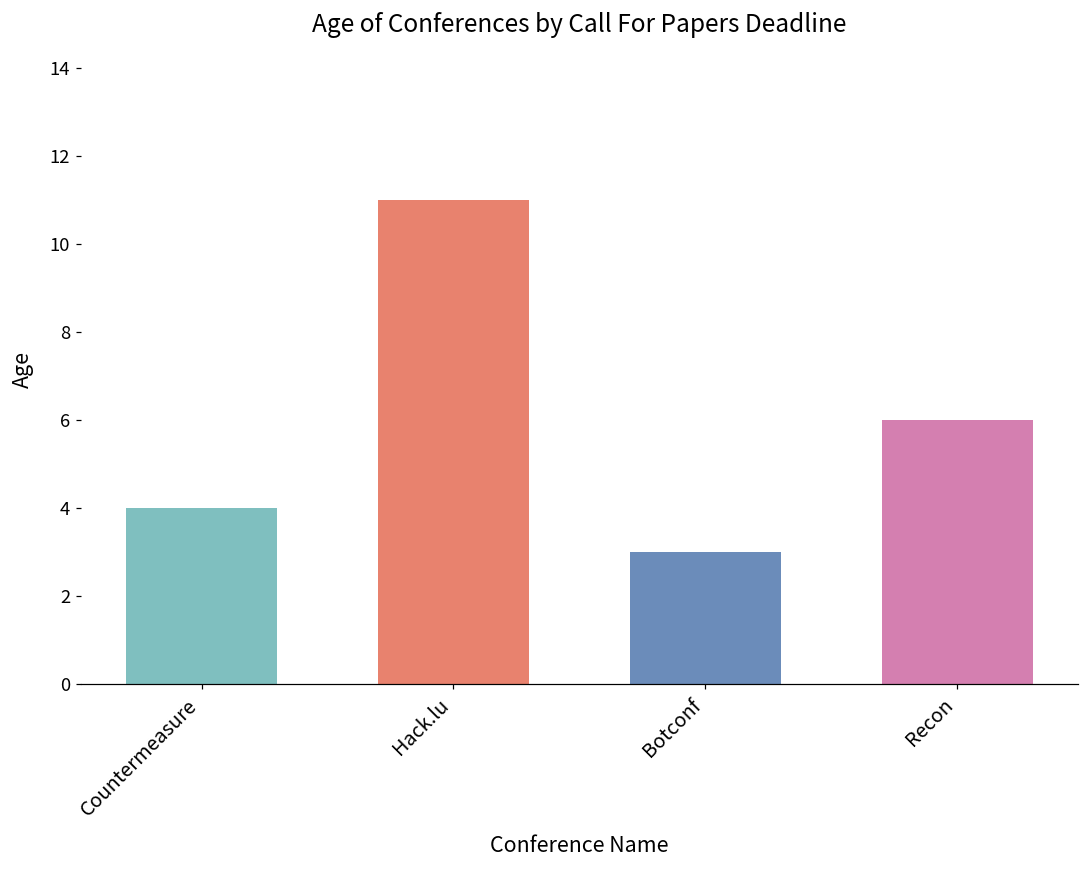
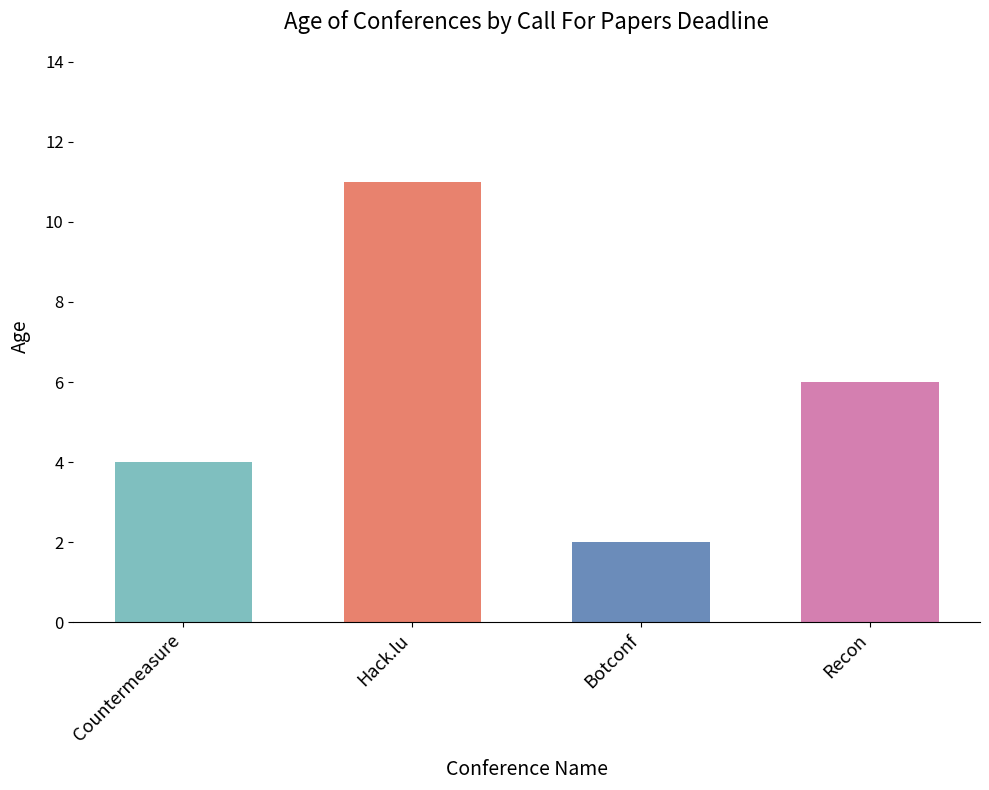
Botconf: 3 -> 2
